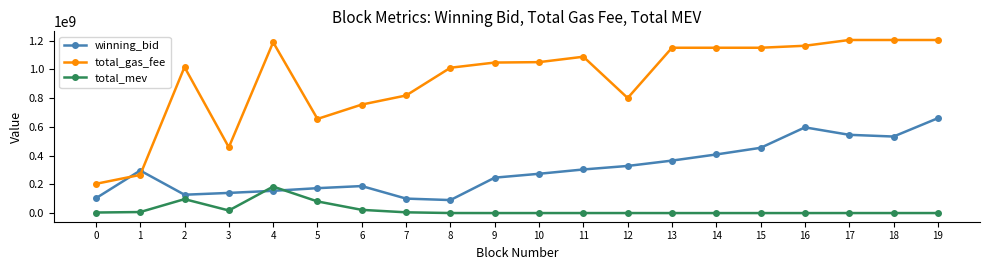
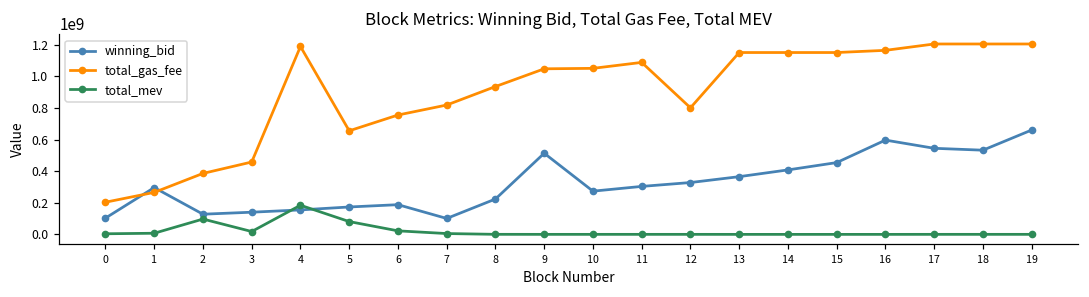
total_gas_fee, 2: 1020000000 -> 390000000
winning_bid, 8: 90000000 -> 220000000
total_gas_fee, 8: 1010000000 -> 940000000
winning_bid, 9: 250000000 -> 510000000
